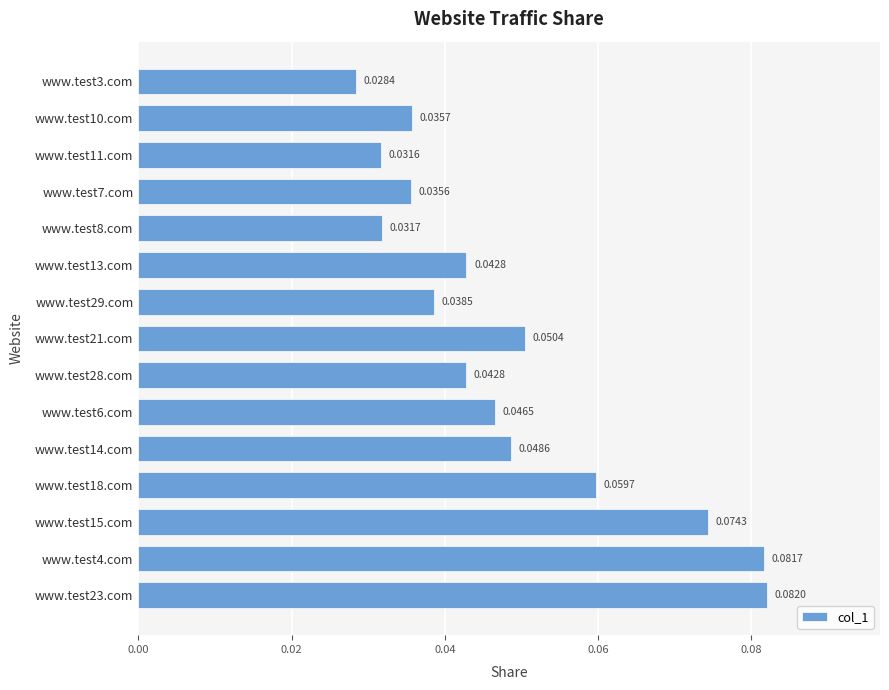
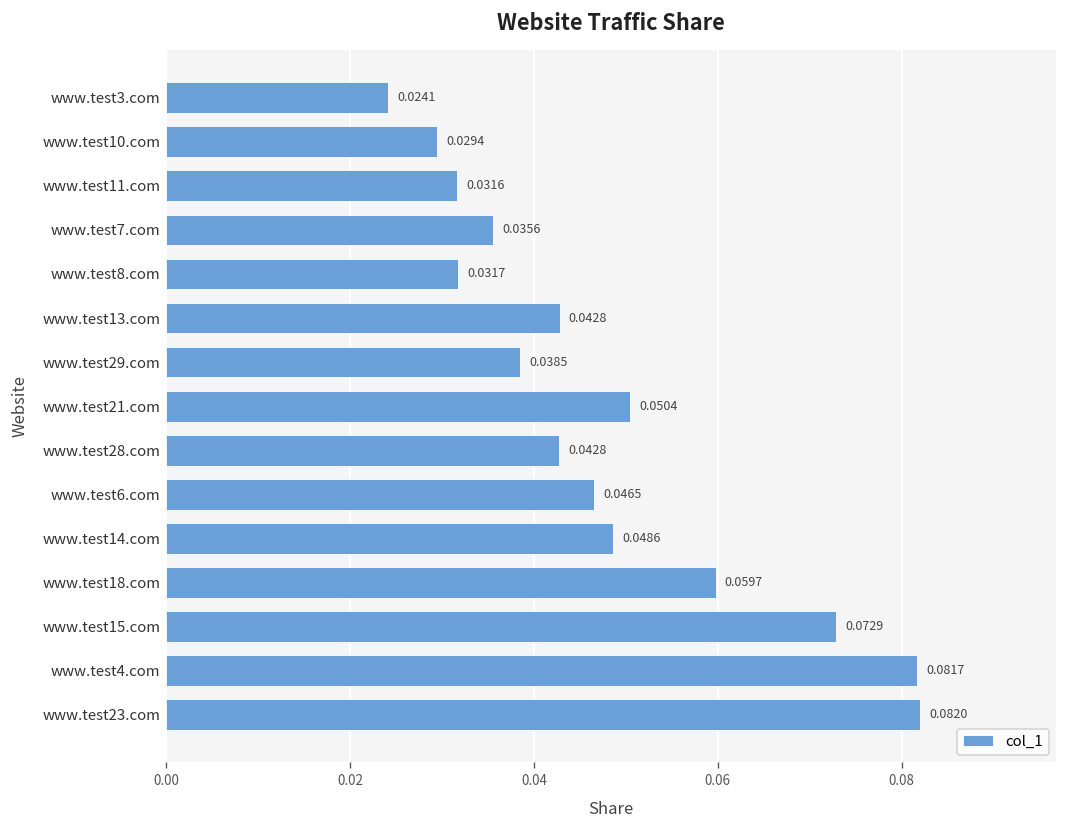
www.test3.com: 0.0284 -> 0.0241
www.test10.com: 0.0357 -> 0.0294
www.test15.com: 0.0743 -> 0.0729
